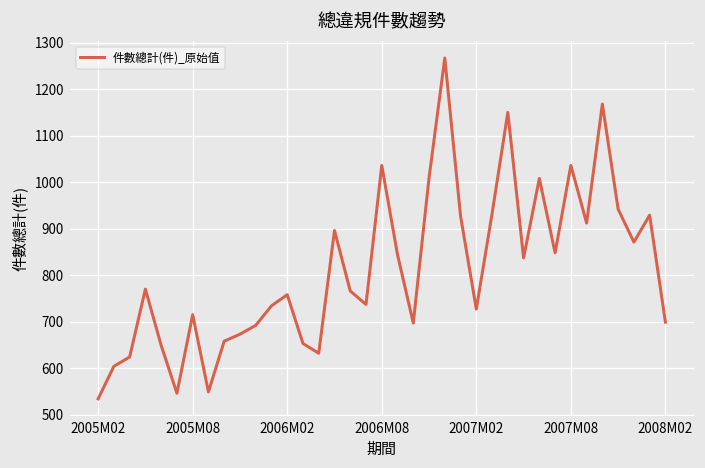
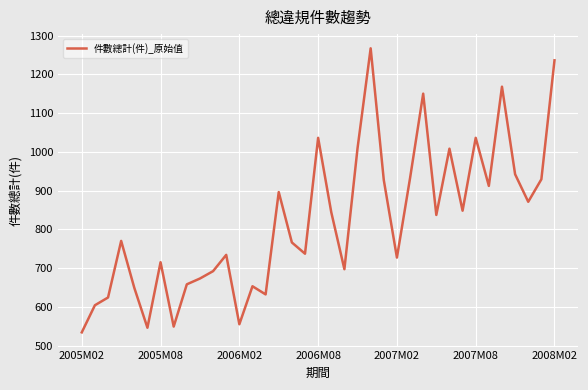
2006M02: 760 -> 560
2008M02: 700 -> 1240
